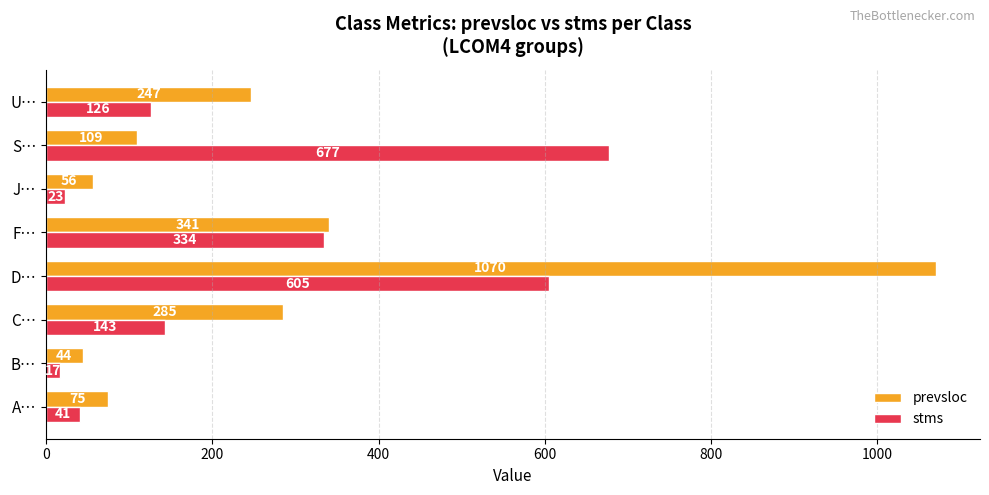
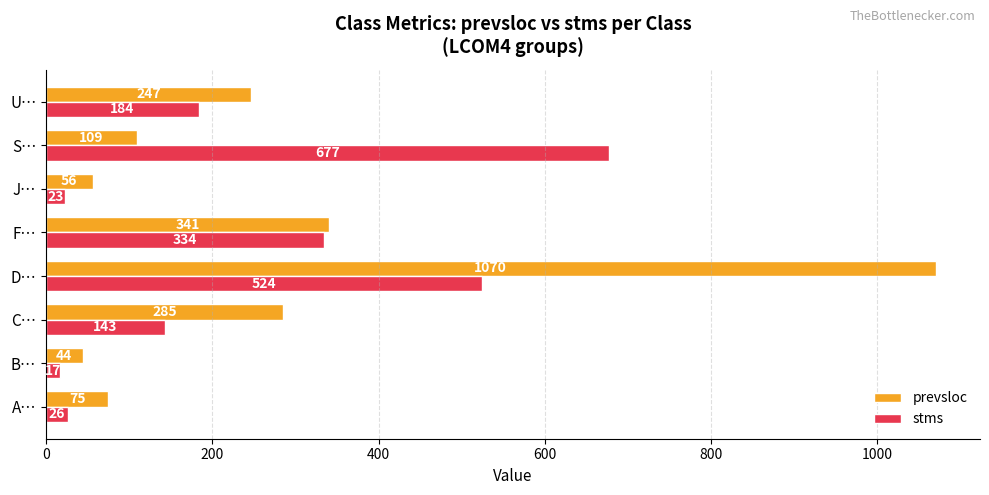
stms, U…: 126 -> 184
stms, D…: 605 -> 524
stms, A…: 41 -> 26
